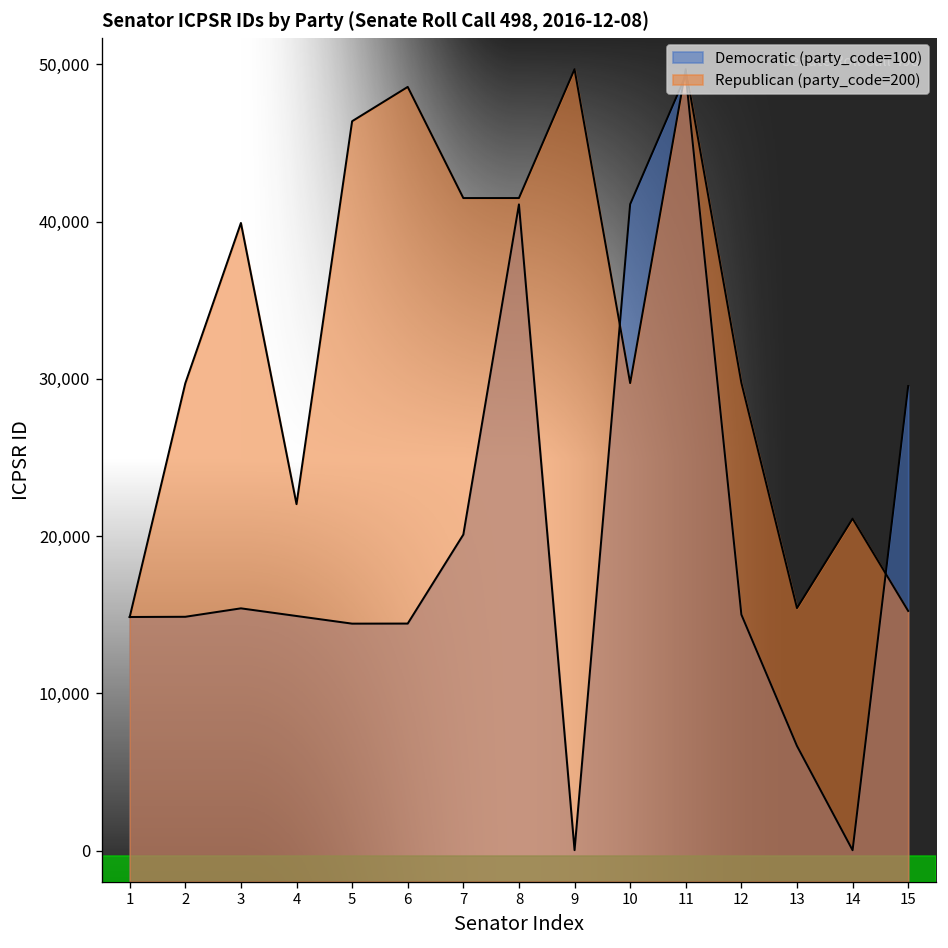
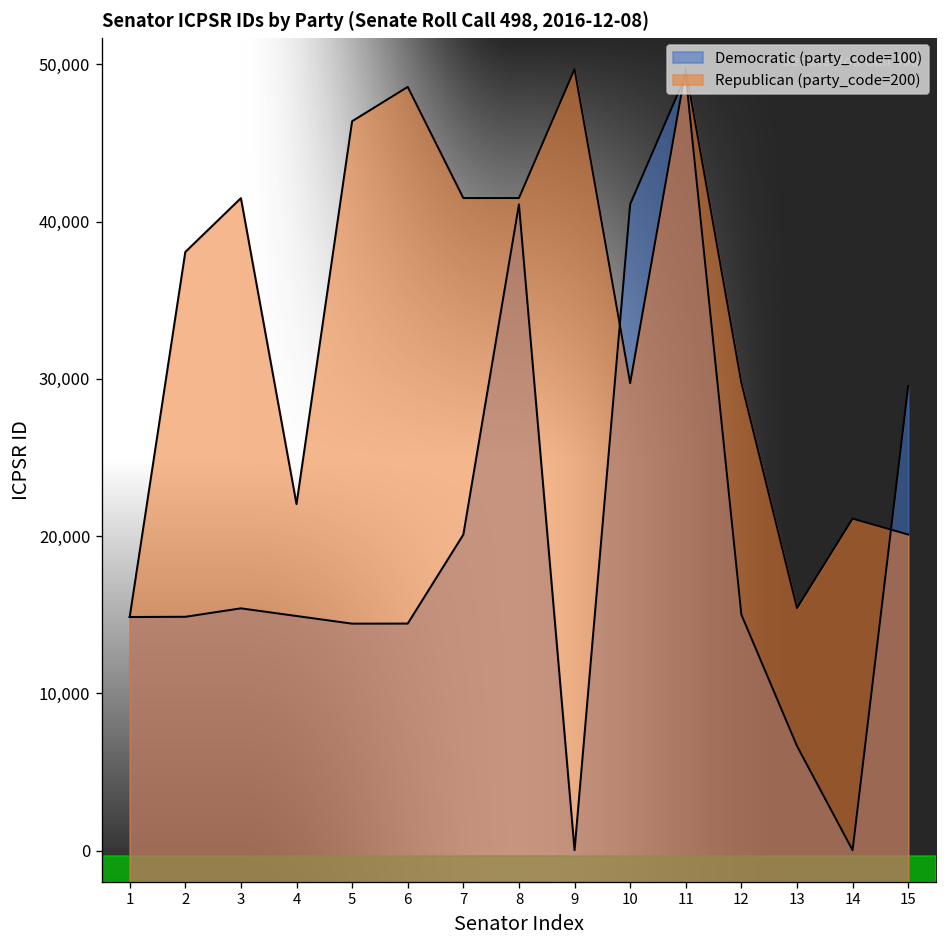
Republican (party_code=200), 2: 29,700 -> 38,100
Republican (party_code=200), 3: 39,900 -> 41,500
Republican (party_code=200), 15: 15,200 -> 20,100
